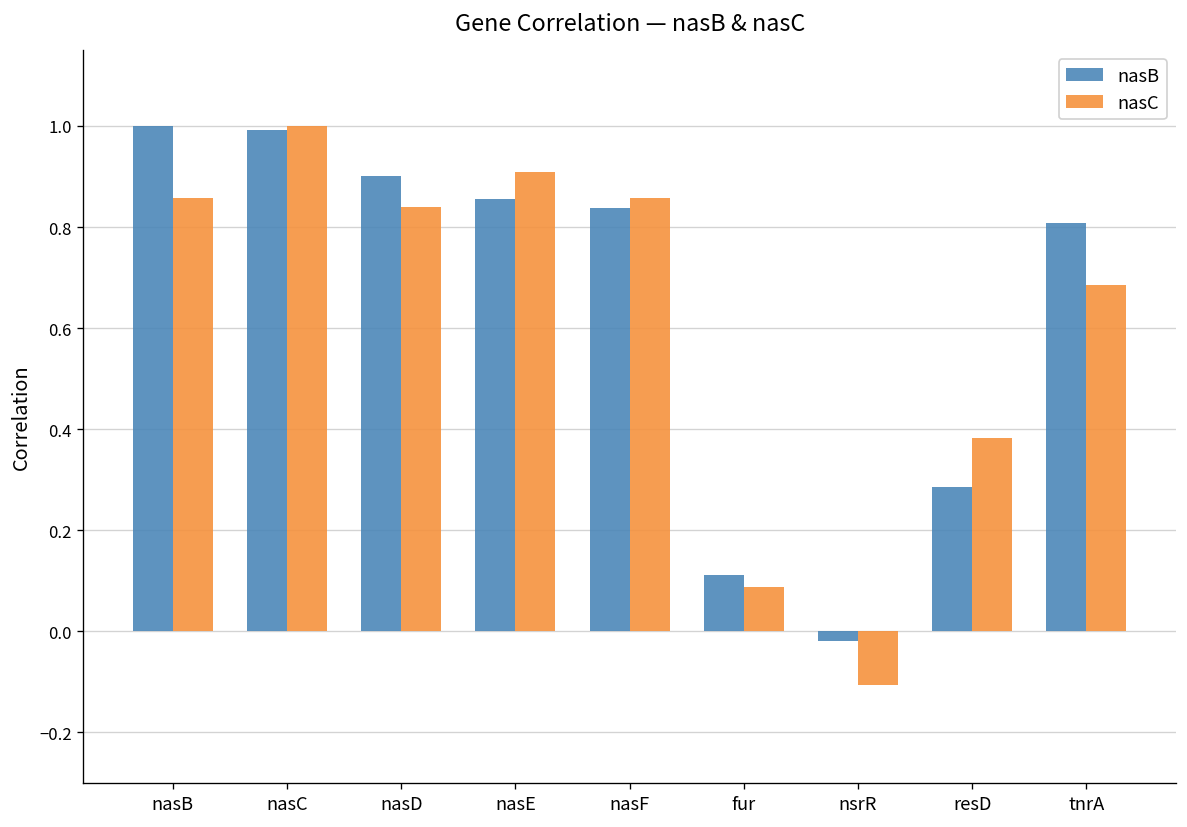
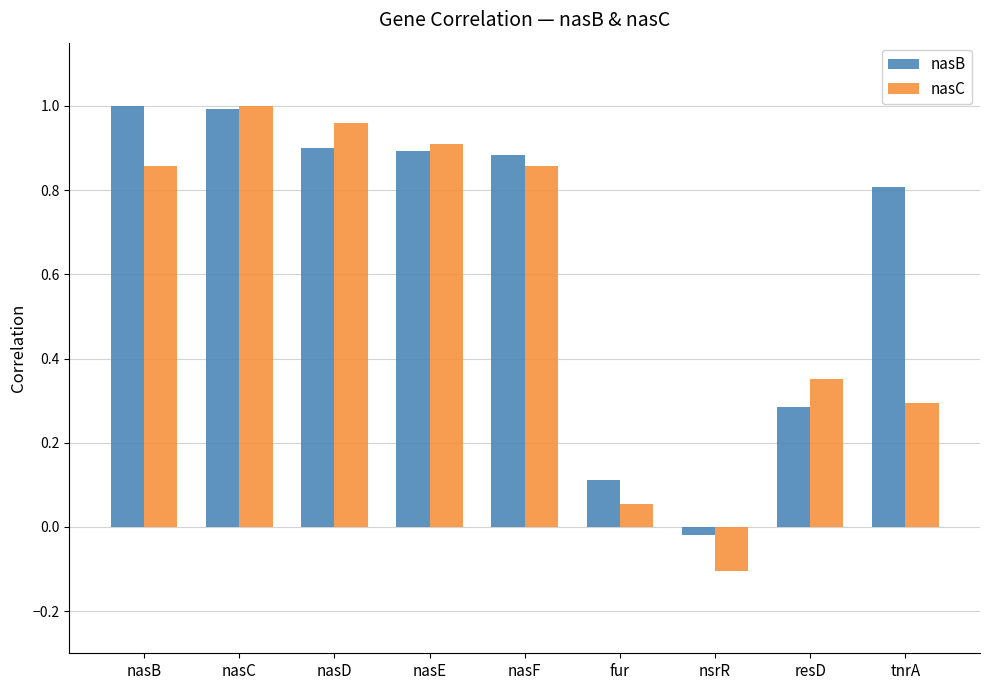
nasC, nasD: 0.84 -> 0.96
nasB, nasE: 0.86 -> 0.89
nasB, nasF: 0.84 -> 0.88
nasC, fur: 0.09 -> 0.06
nasC, resD: 0.38 -> 0.35
nasC, tnrA: 0.69 -> 0.29
